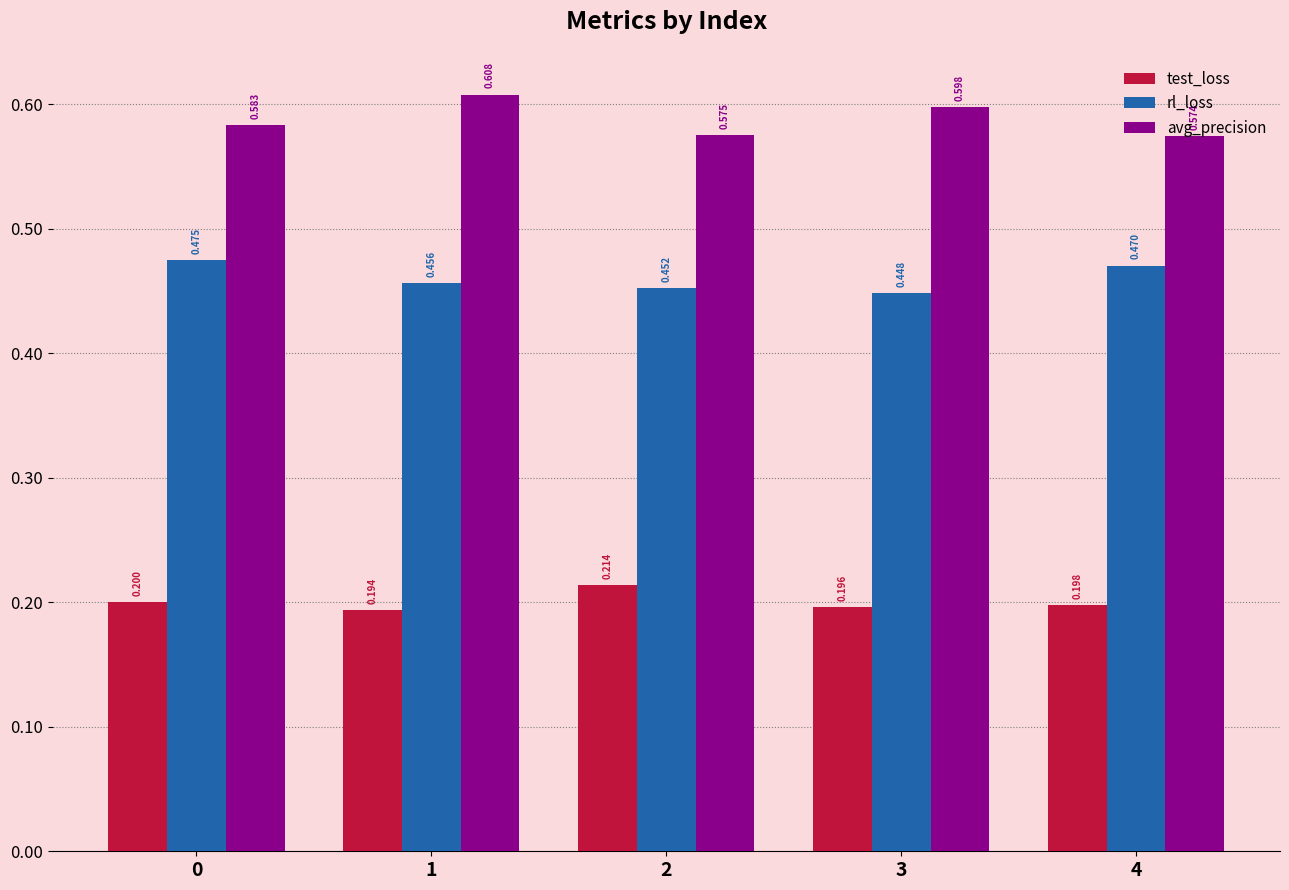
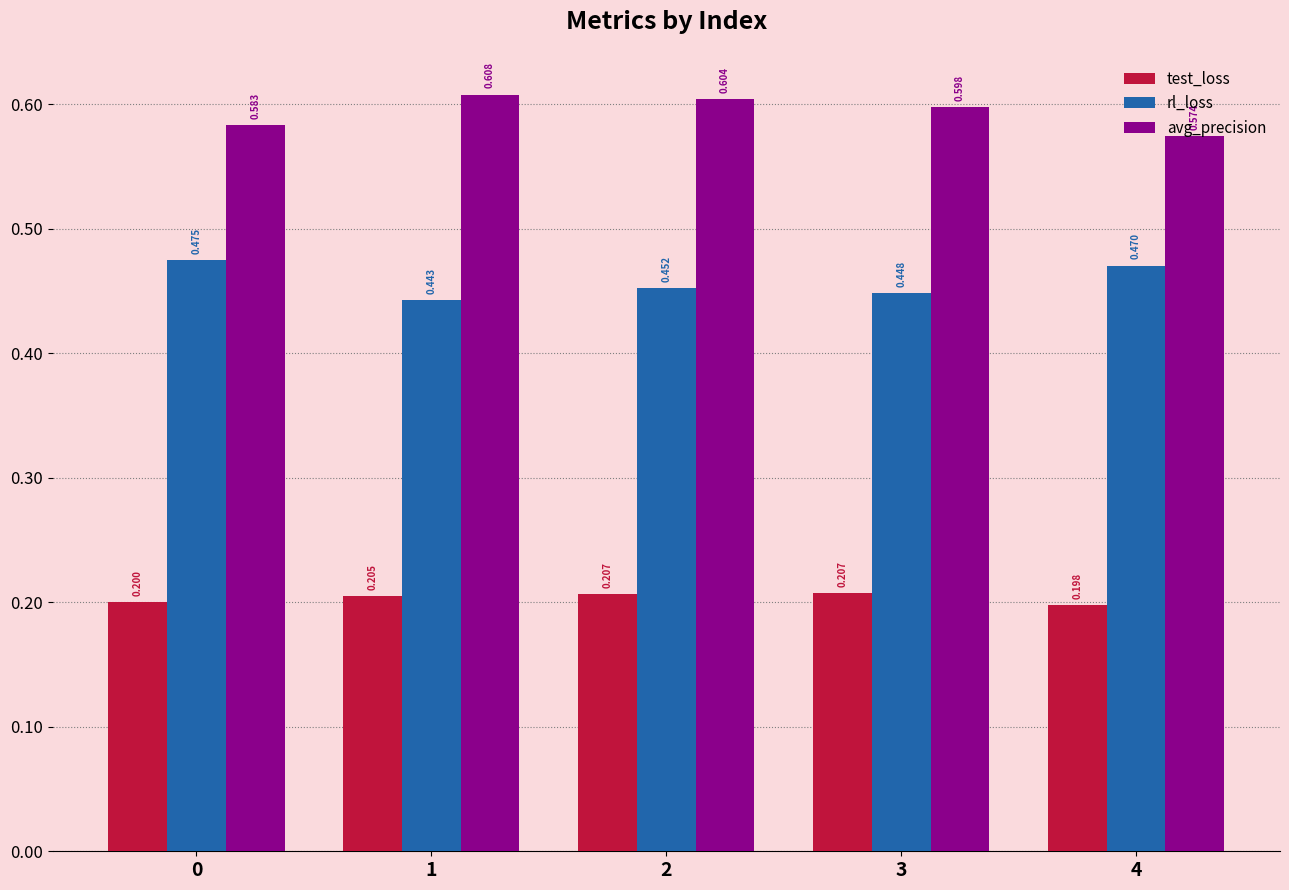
test_loss, 1: 0.194 -> 0.205
rl_loss, 1: 0.456 -> 0.443
test_loss, 2: 0.214 -> 0.207
avg_precision, 2: 0.575 -> 0.604
test_loss, 3: 0.196 -> 0.207
